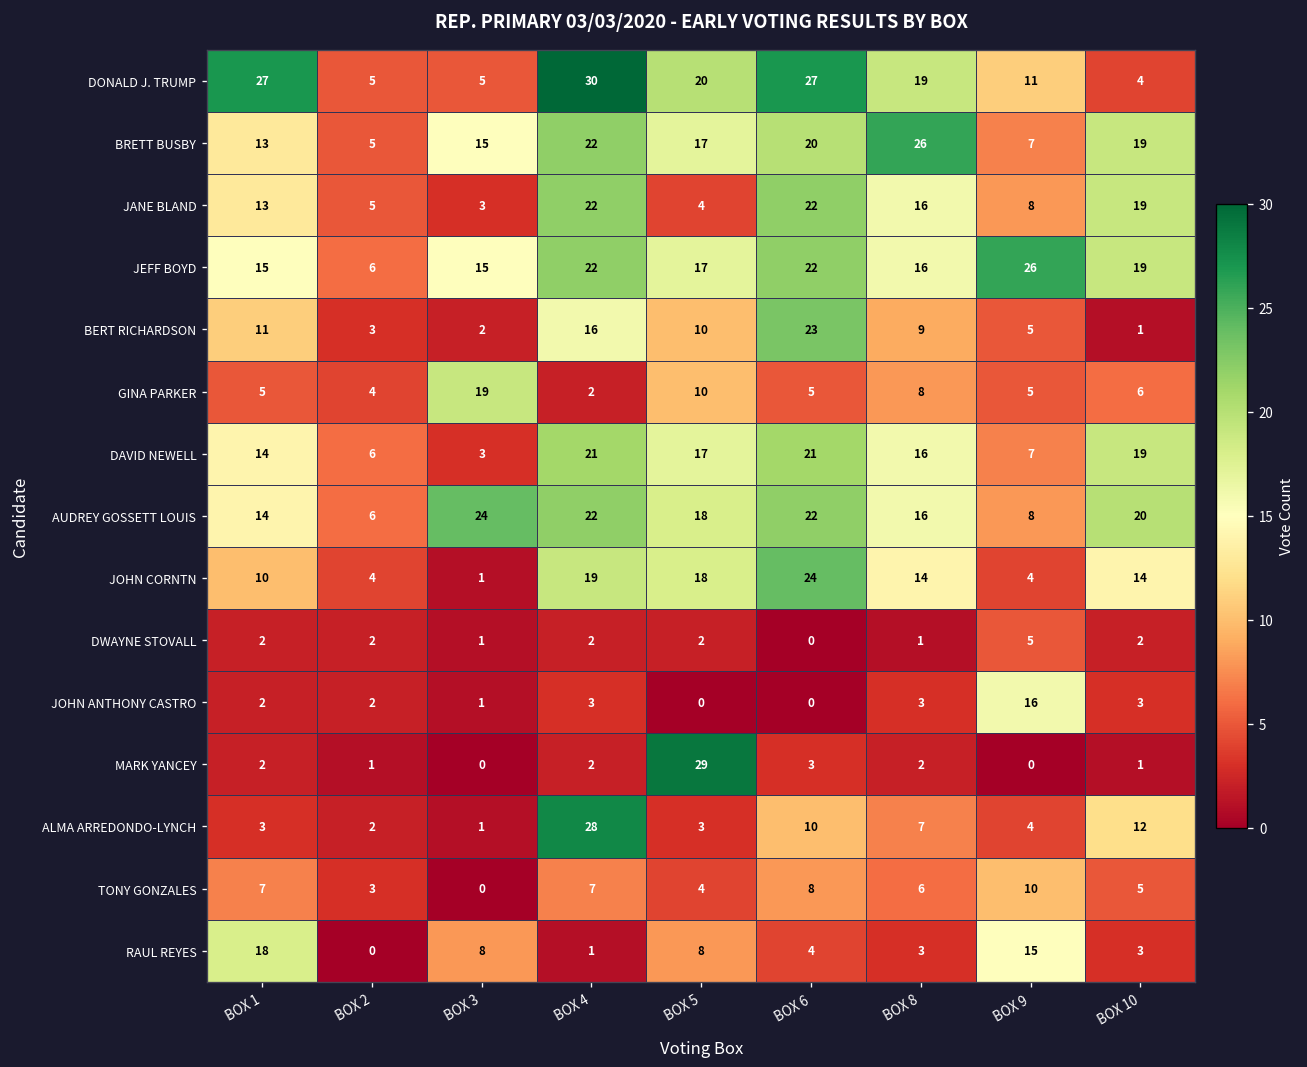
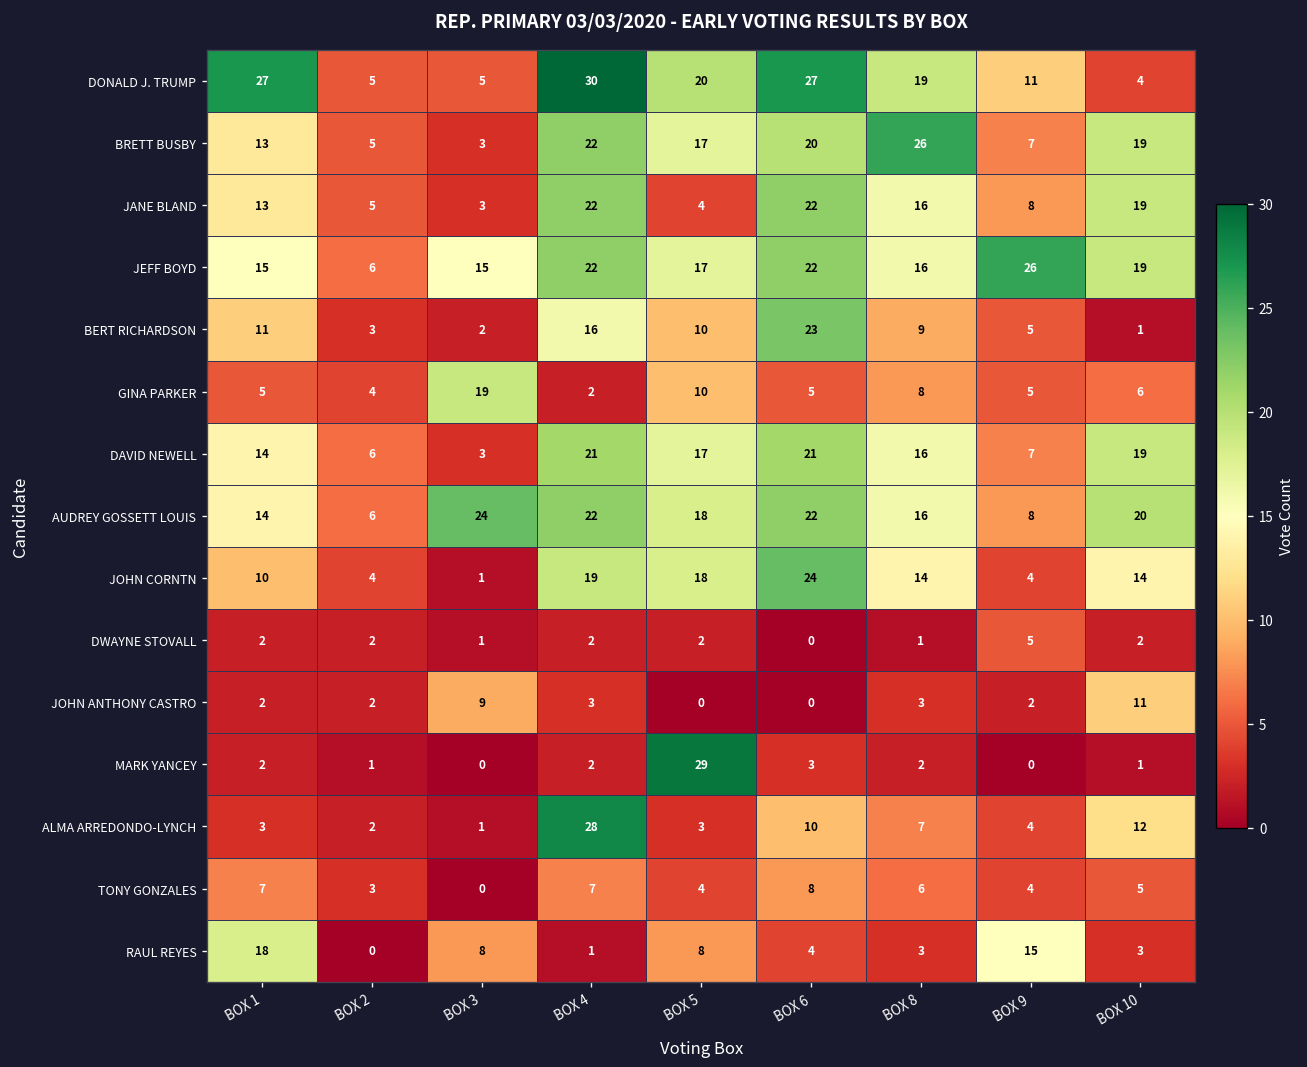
BRETT BUSBY, BOX 3: 15 -> 3
JOHN ANTHONY CASTRO, BOX 3: 1 -> 9
JOHN ANTHONY CASTRO, BOX 9: 16 -> 2
JOHN ANTHONY CASTRO, BOX 10: 3 -> 11
TONY GONZALES, BOX 9: 10 -> 4
